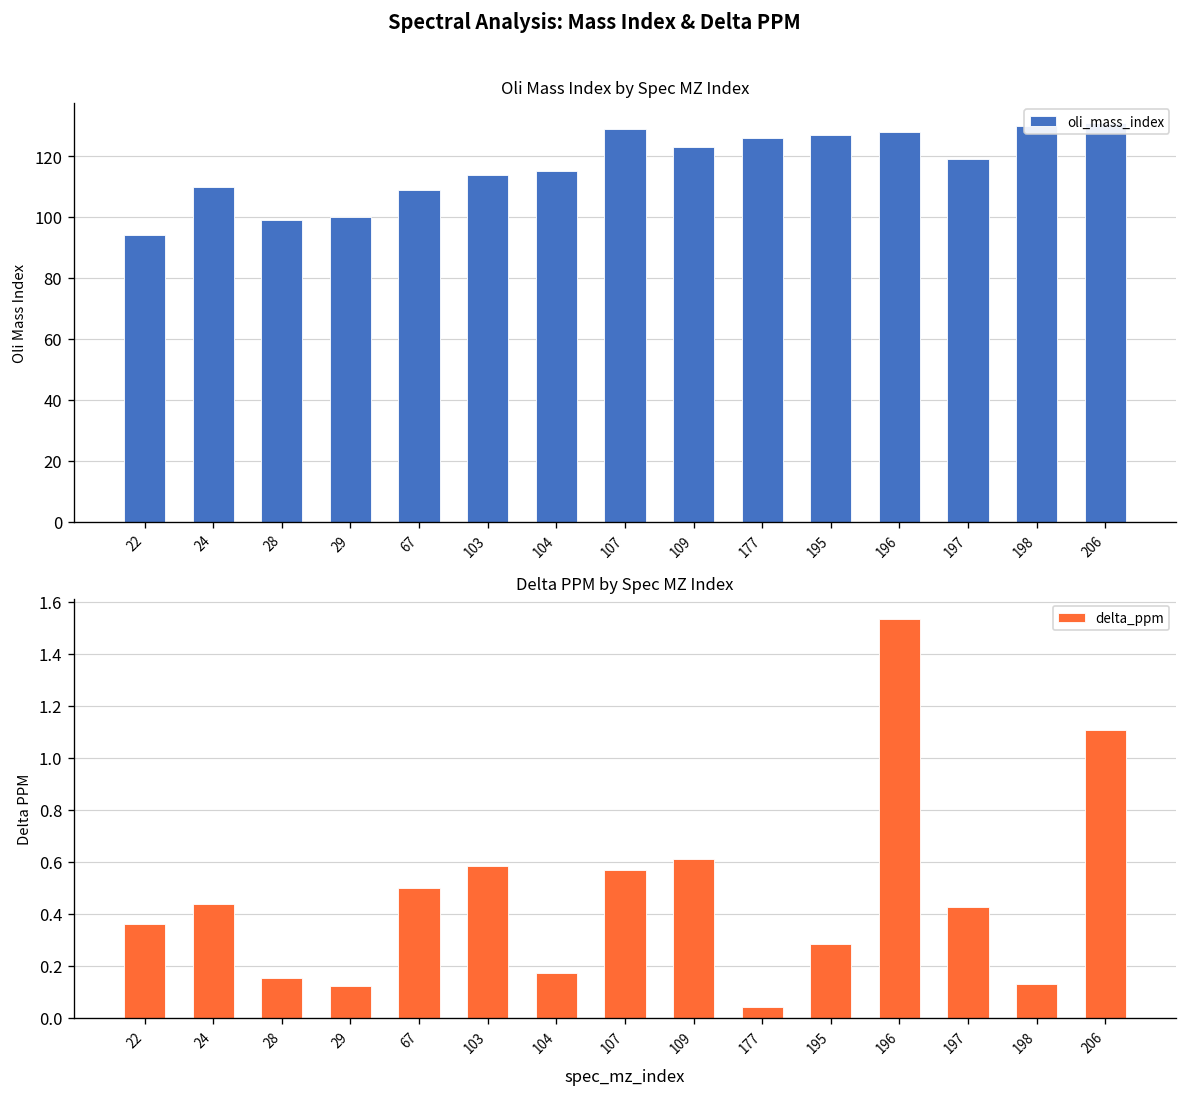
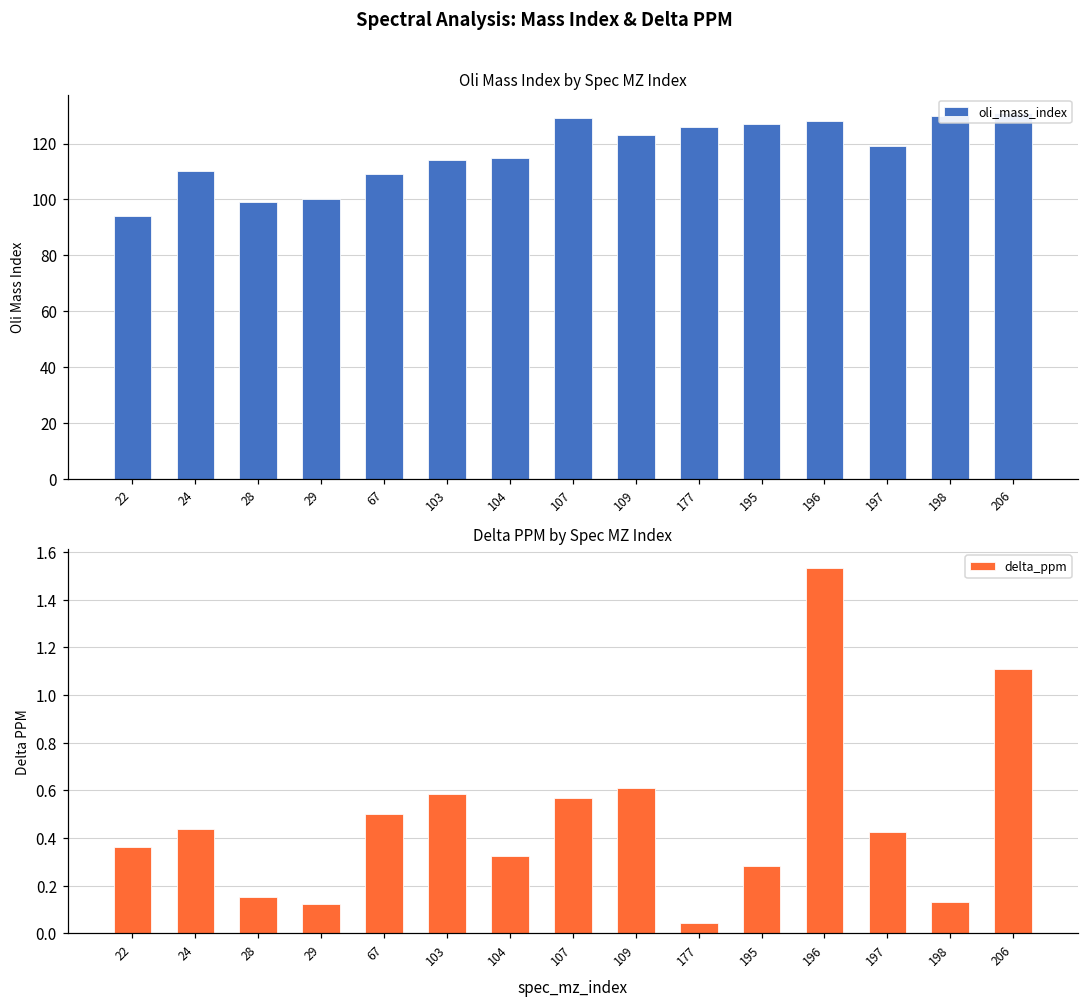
Delta PPM by Spec MZ Index, 104: 0.17 -> 0.32
